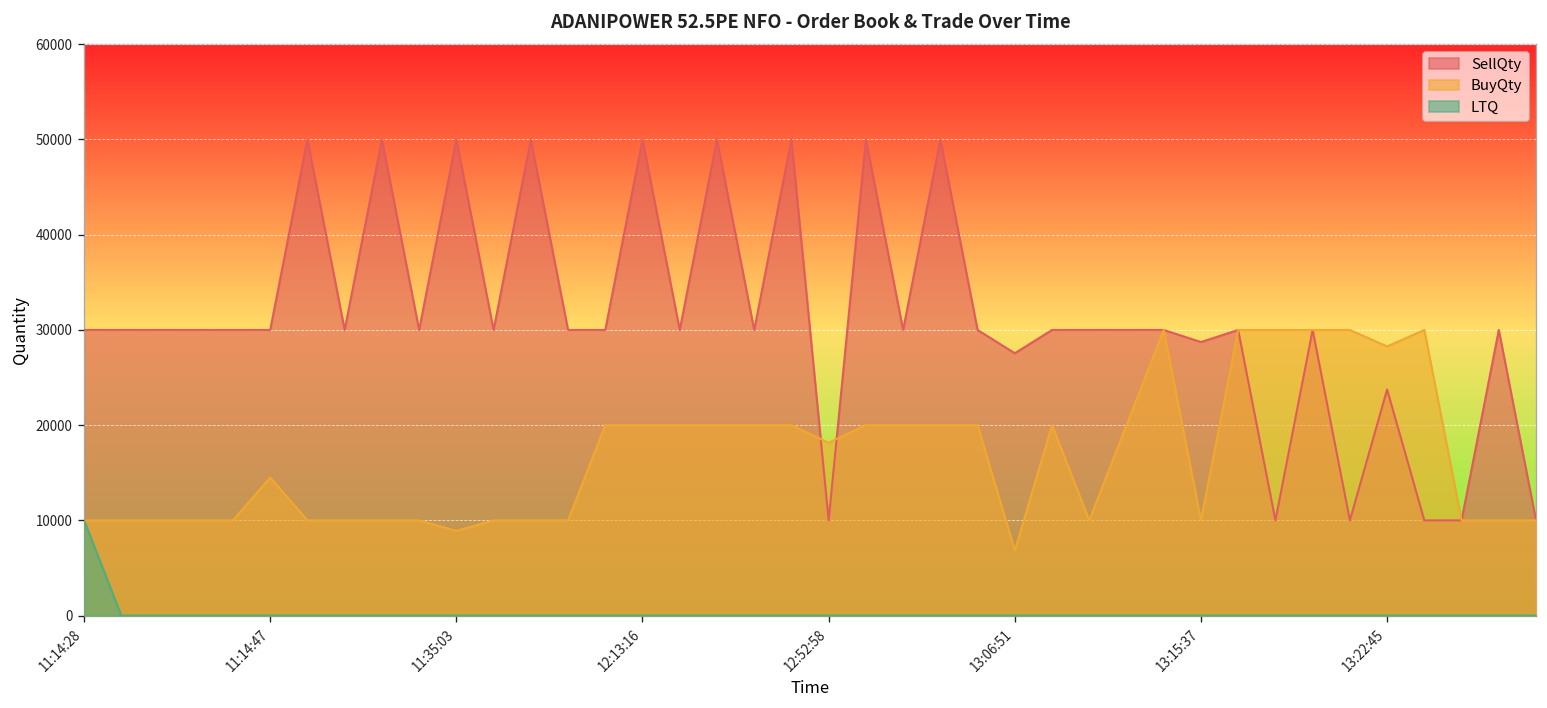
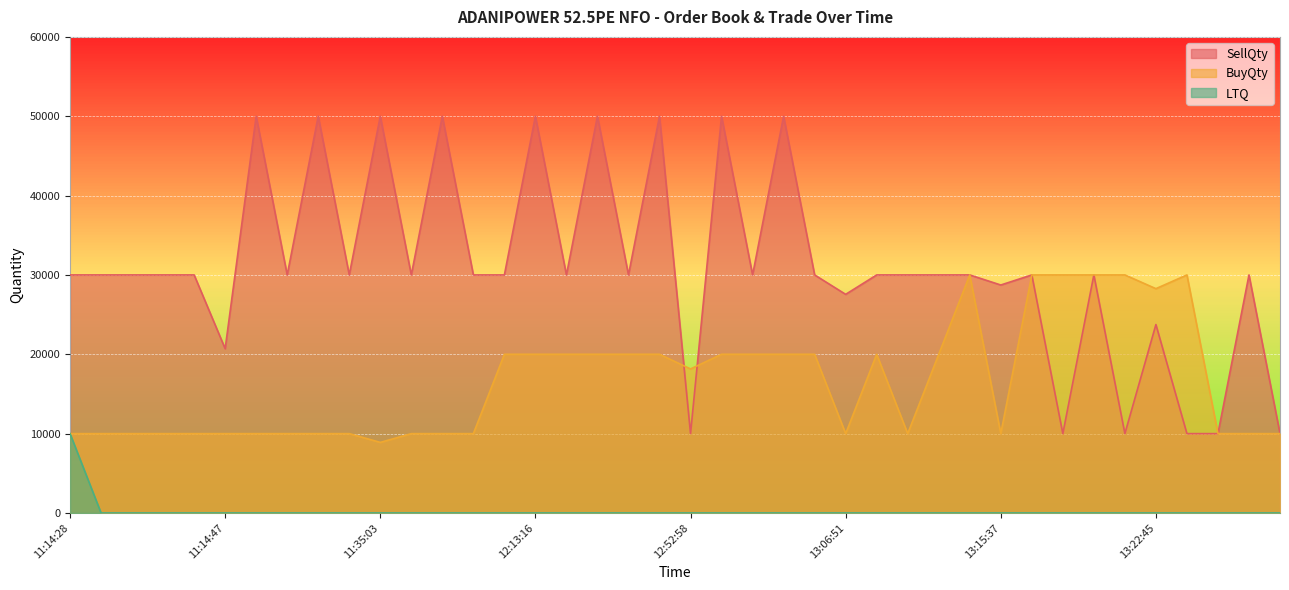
SellQty, 11:14:47: 30000 -> 21000
BuyQty, 11:14:47: 15000 -> 10000
BuyQty, 13:06:51: 7000 -> 10000
